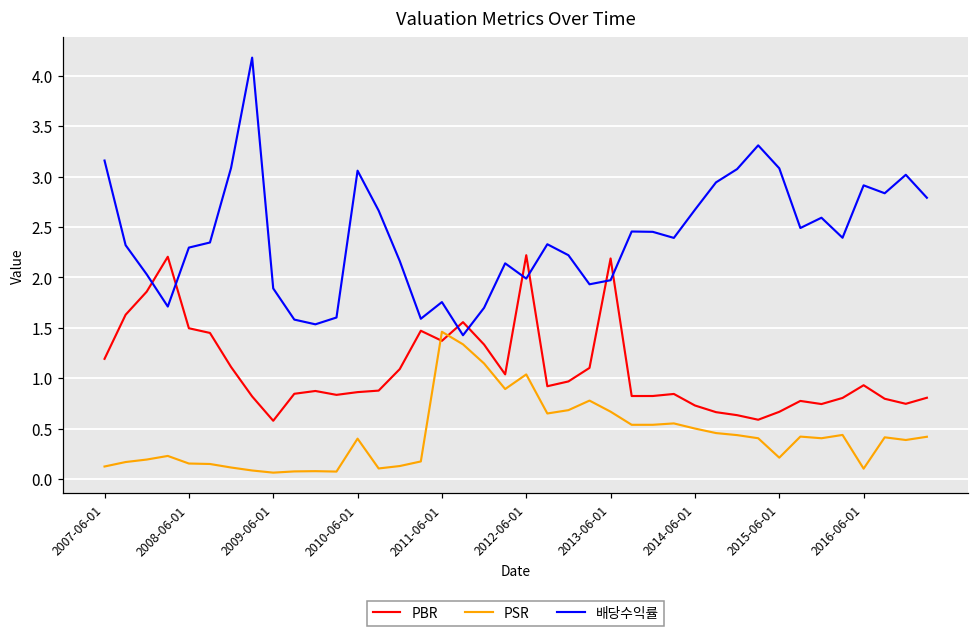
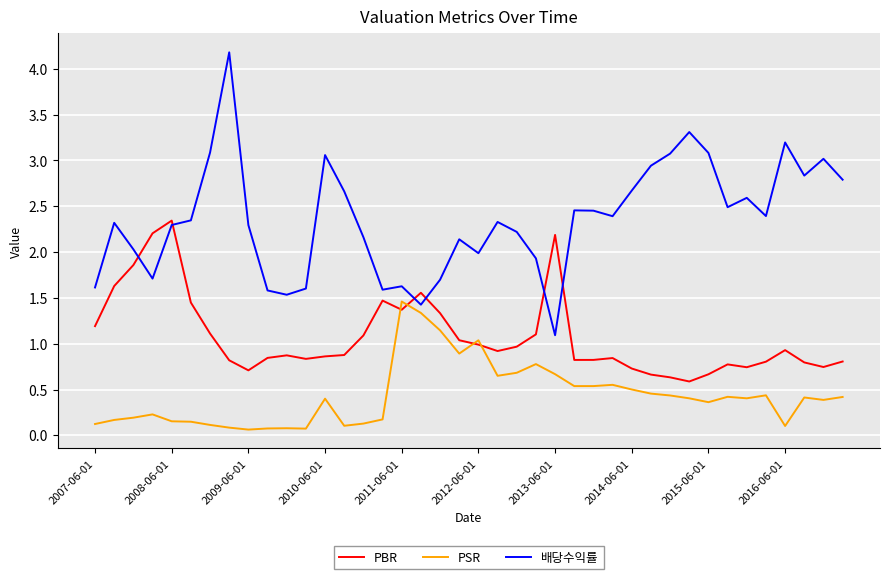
배당수익률, 2007-06-01: 3.2 -> 1.6
PBR, 2008-06-01: 1.5 -> 2.3
PBR, 2009-06-01: 0.6 -> 0.7
배당수익률, 2009-06-01: 1.9 -> 2.3
배당수익률, 2011-06-01: 1.8 -> 1.6
PBR, 2012-06-01: 2.2 -> 1.0
배당수익률, 2013-06-01: 2.0 -> 1.1
PSR, 2015-06-01: 0.2 -> 0.4
배당수익률, 2016-06-01: 2.9 -> 3.2
